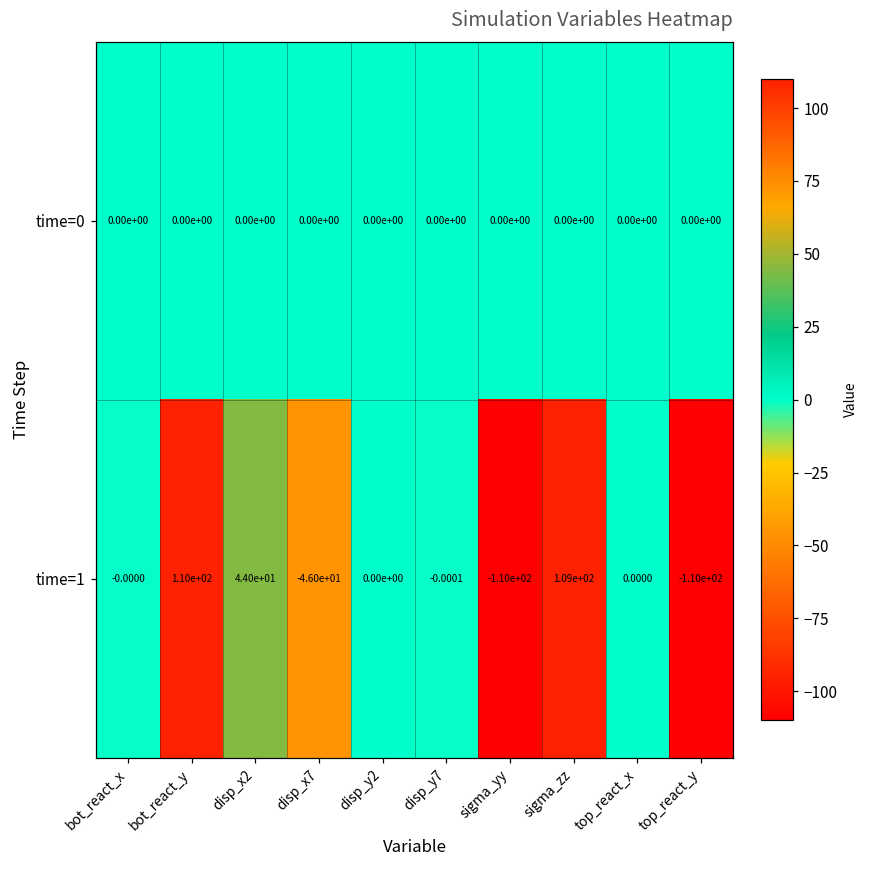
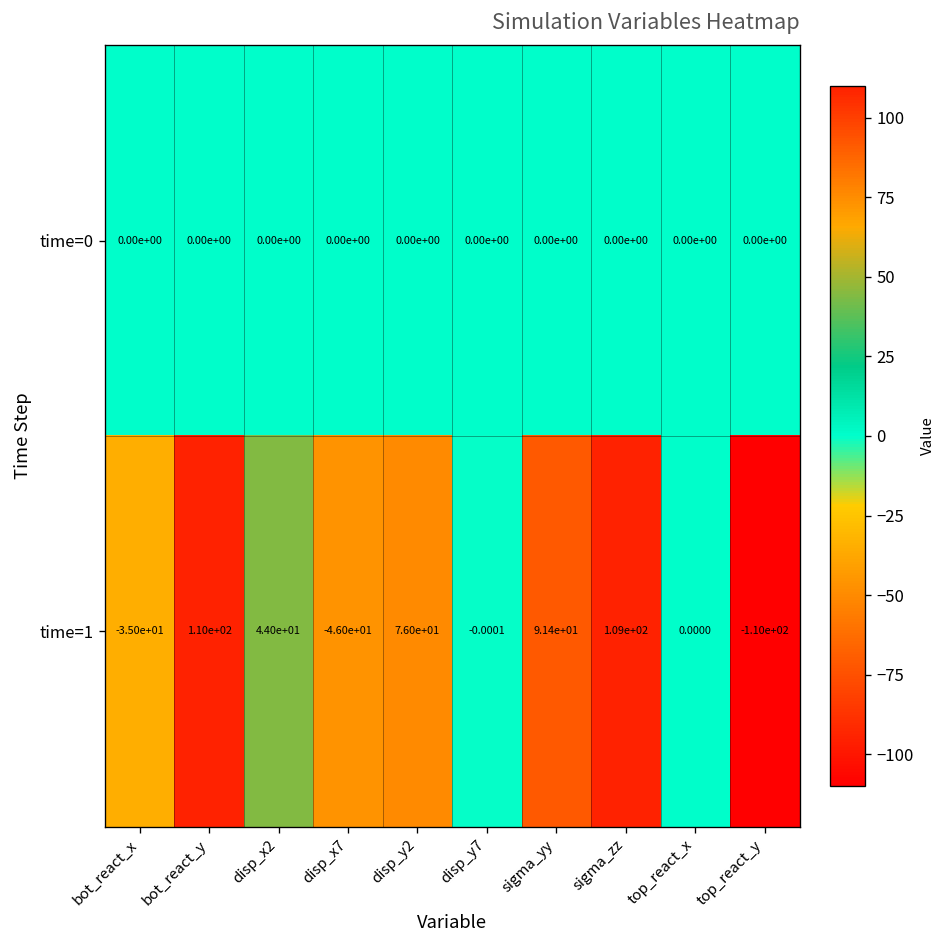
time=1, bot_react_x: -0.0000 -> -3.50e+01
time=1, disp_y2: 0.00e+00 -> 7.60e+01
time=1, sigma_yy: -1.10e+02 -> 9.14e+01
